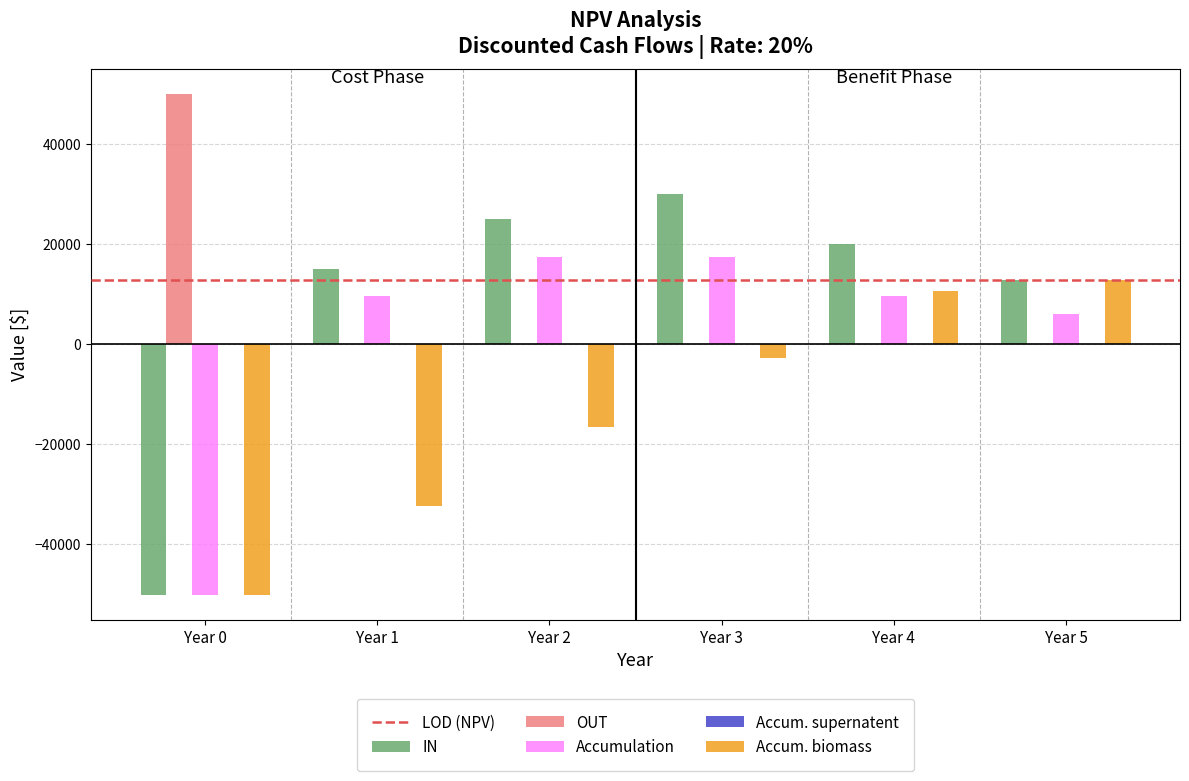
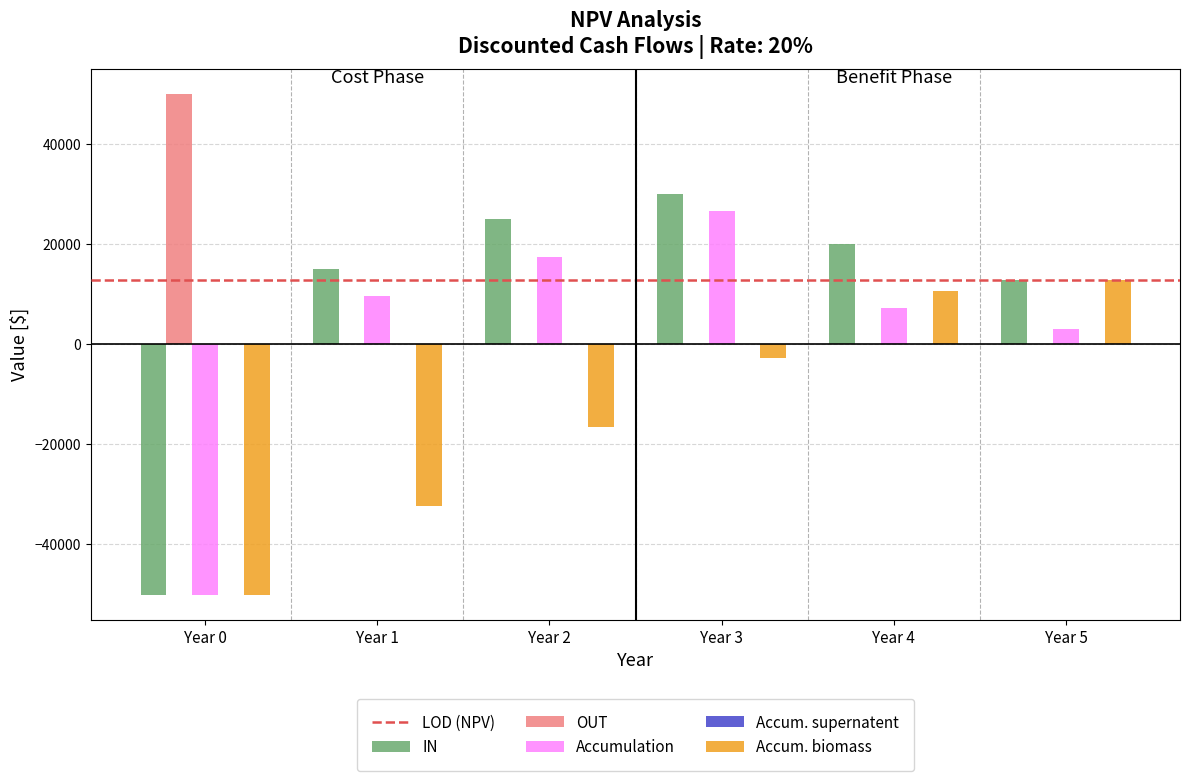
Accumulation, Year 3: 17000 -> 27000
Accumulation, Year 4: 10000 -> 7000
Accumulation, Year 5: 6000 -> 3000
